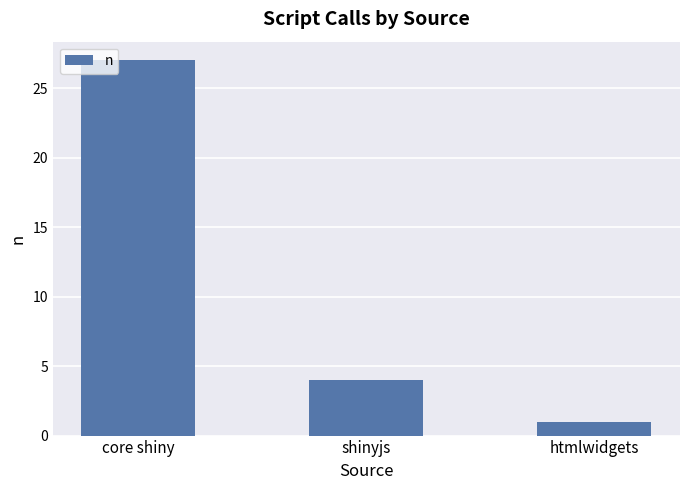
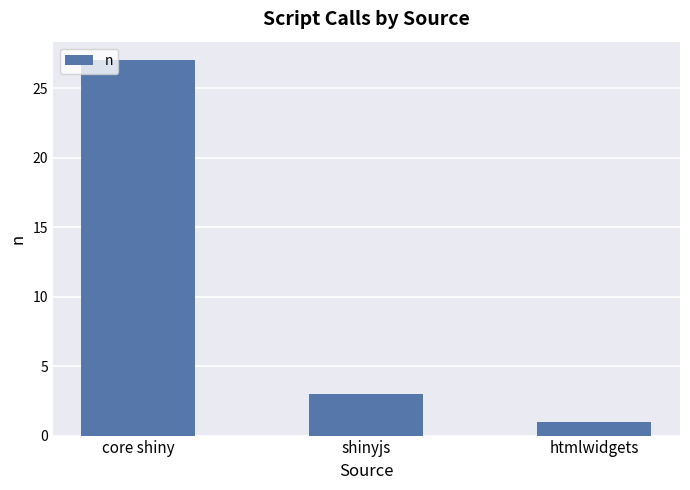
shinyjs: 4 -> 3
